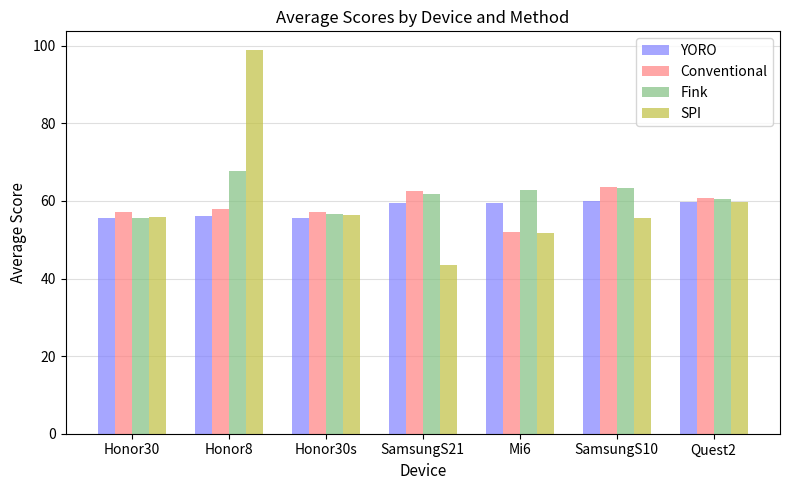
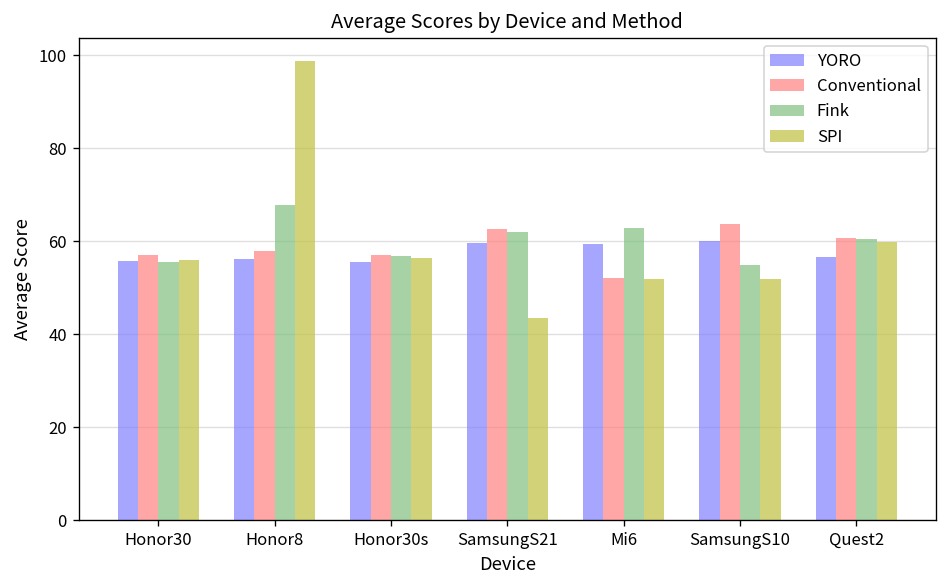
Fink, SamsungS10: 63 -> 55
SPI, SamsungS10: 56 -> 52
YORO, Quest2: 60 -> 57
